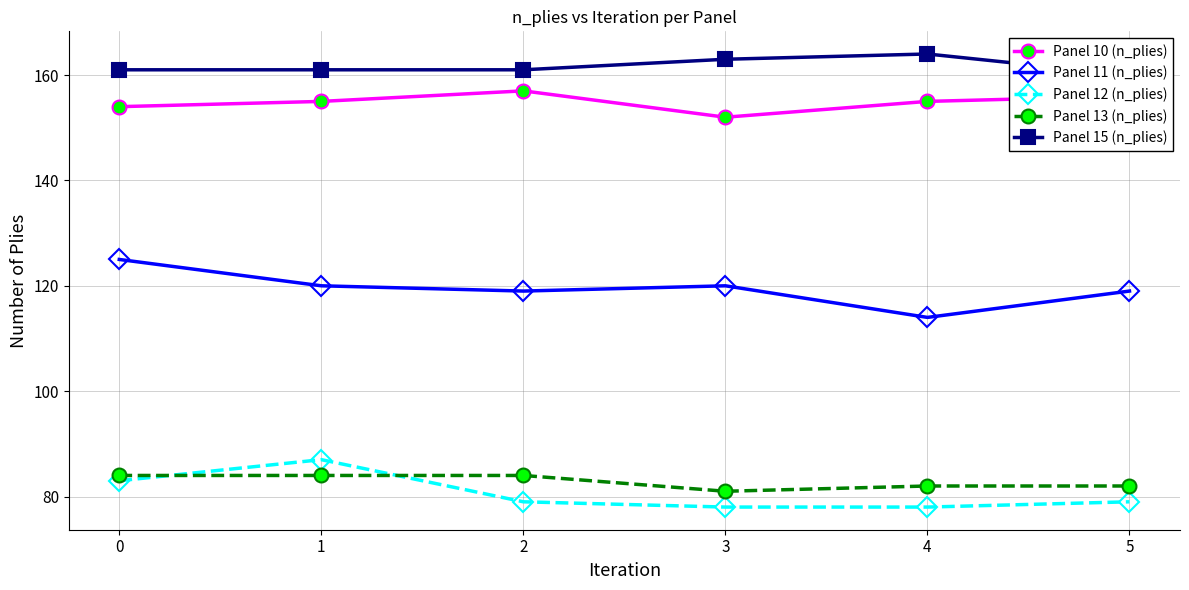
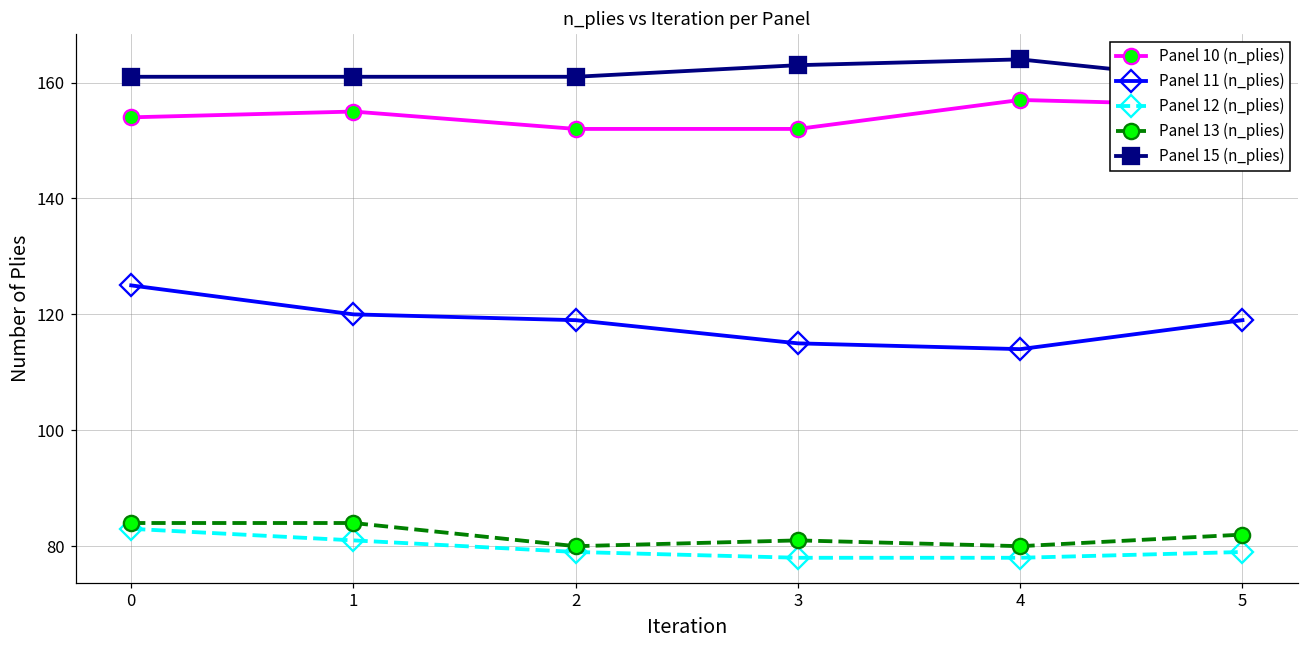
Panel 12 (n_plies), 1: 87 -> 81
Panel 10 (n_plies), 2: 157 -> 152
Panel 13 (n_plies), 2: 84 -> 80
Panel 11 (n_plies), 3: 120 -> 115
Panel 10 (n_plies), 4: 155 -> 157
Panel 13 (n_plies), 4: 82 -> 80
